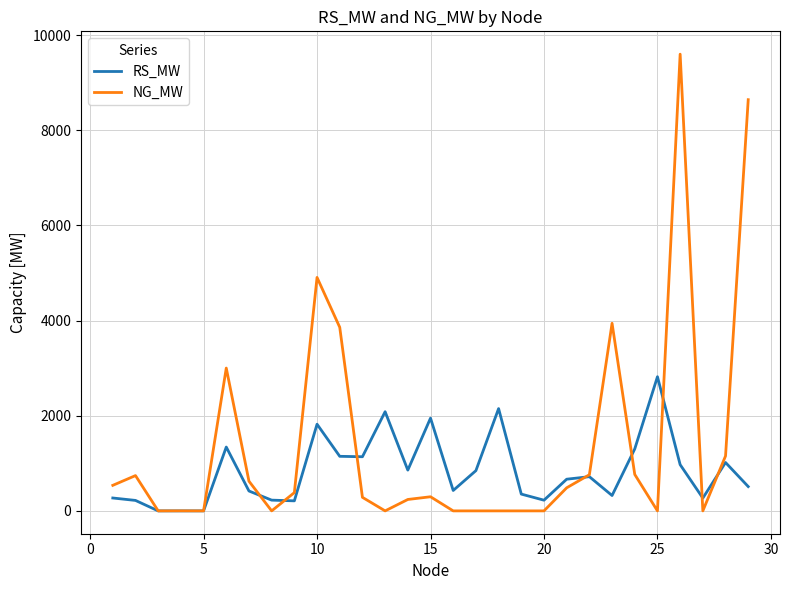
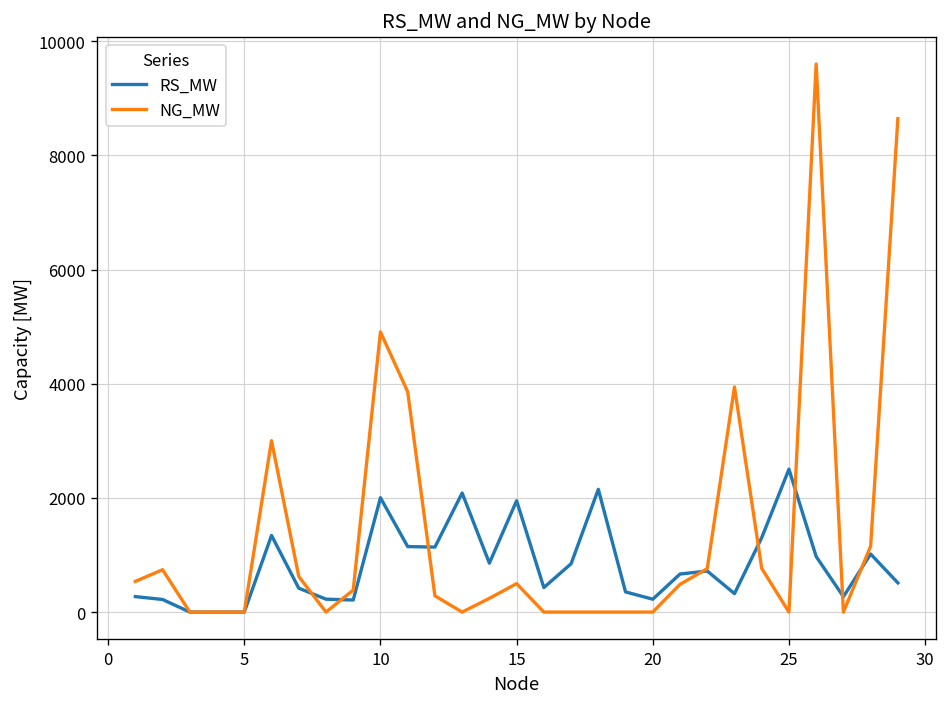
RS_MW, 10: 1800 -> 2000
NG_MW, 15: 300 -> 500
RS_MW, 25: 2800 -> 2500
